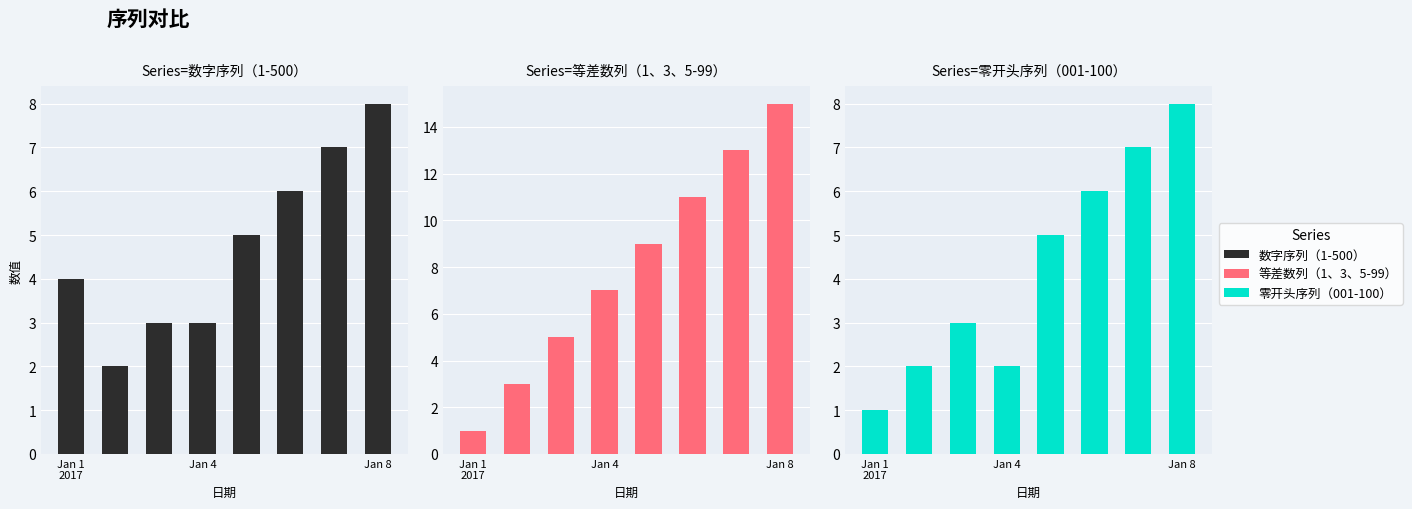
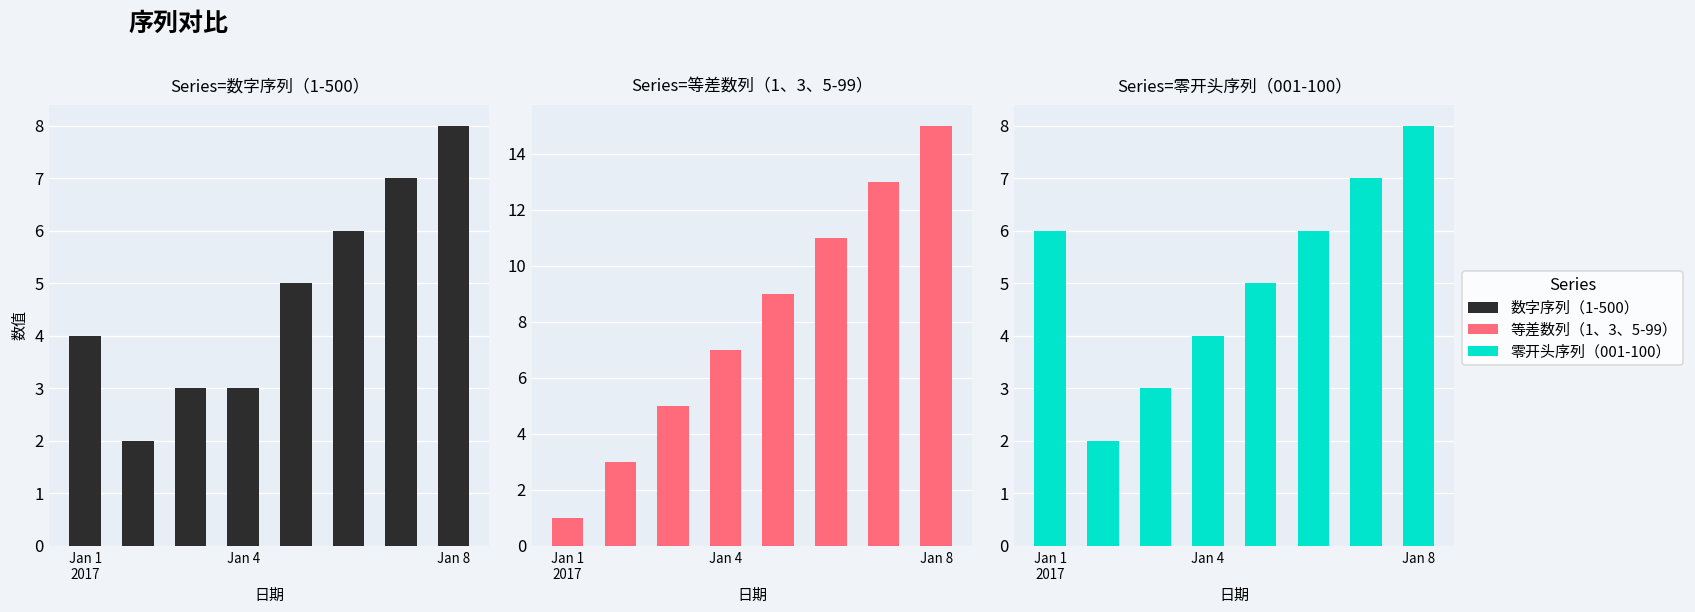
Series=零开头序列（001-100）, Jan 1 2017: 1 -> 6
Series=零开头序列（001-100）, Jan 4: 2 -> 4
